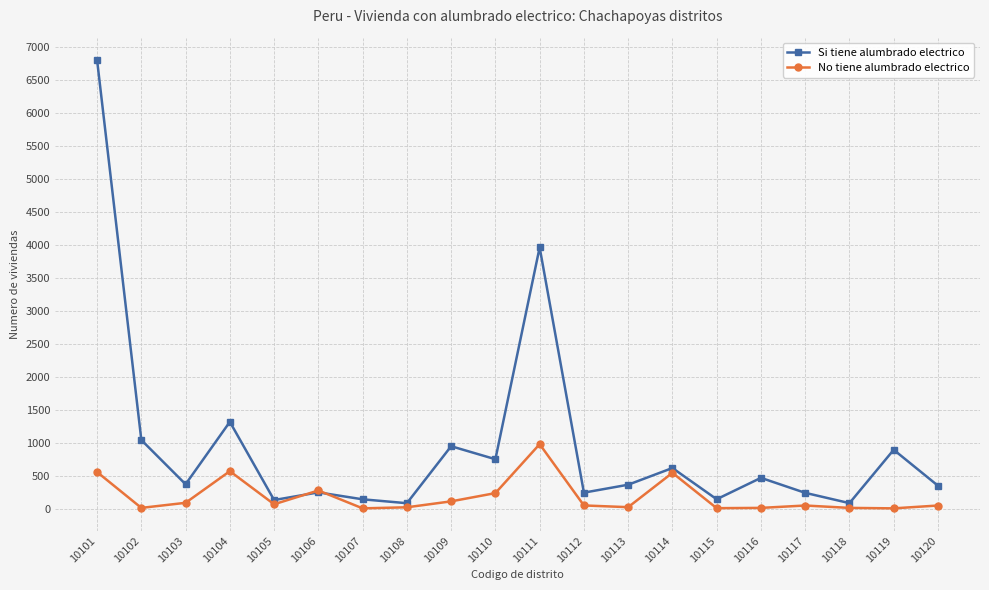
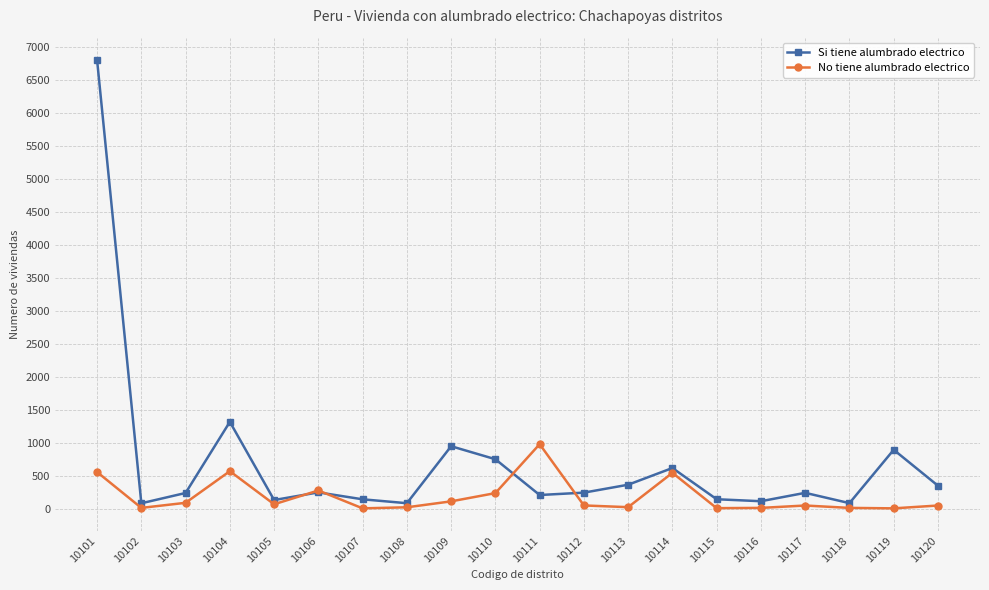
Si tiene alumbrado electrico, 10102: 1000 -> 100
Si tiene alumbrado electrico, 10103: 400 -> 200
Si tiene alumbrado electrico, 10111: 4000 -> 200
Si tiene alumbrado electrico, 10116: 500 -> 100
